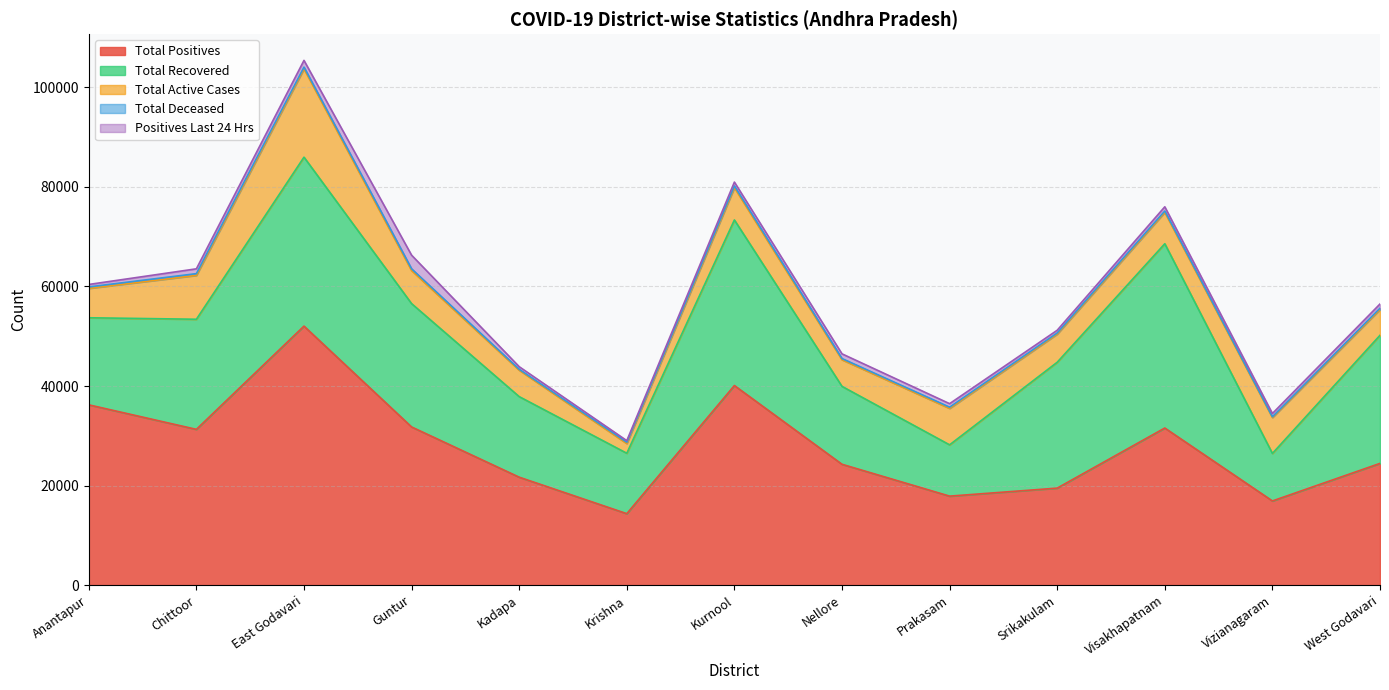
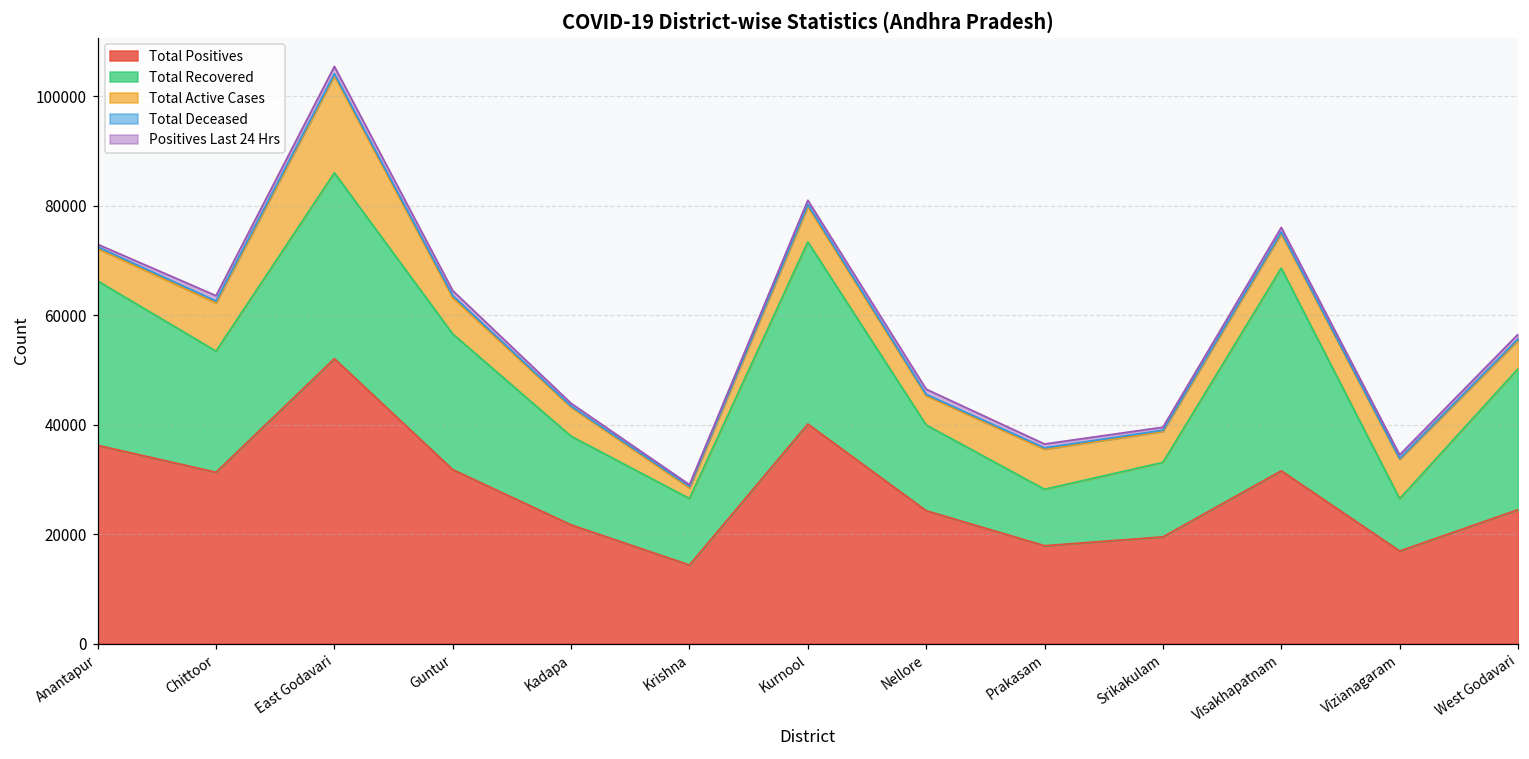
Total Recovered, Anantapur: 17000 -> 30000
Positives Last 24 Hrs, Guntur: 3000 -> 1000
Total Recovered, Srikakulam: 25000 -> 14000
